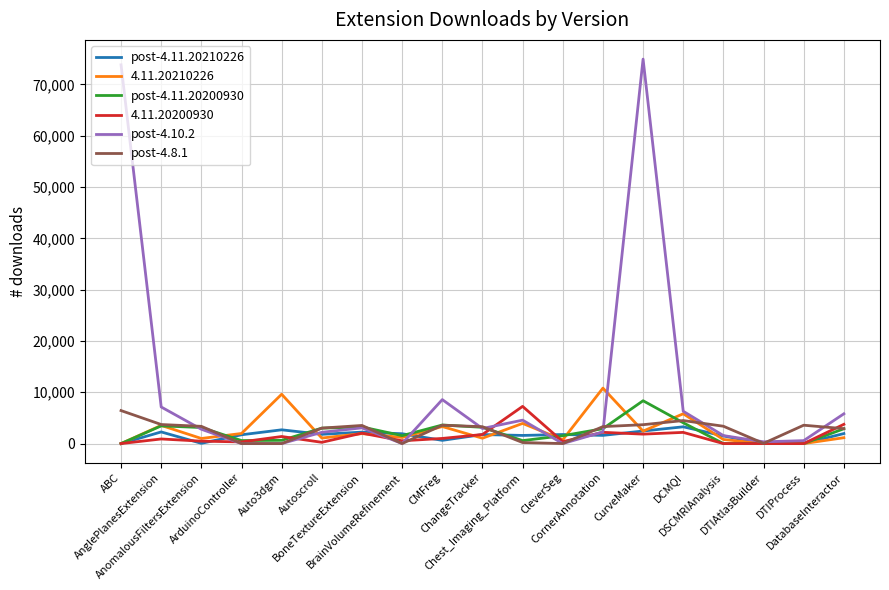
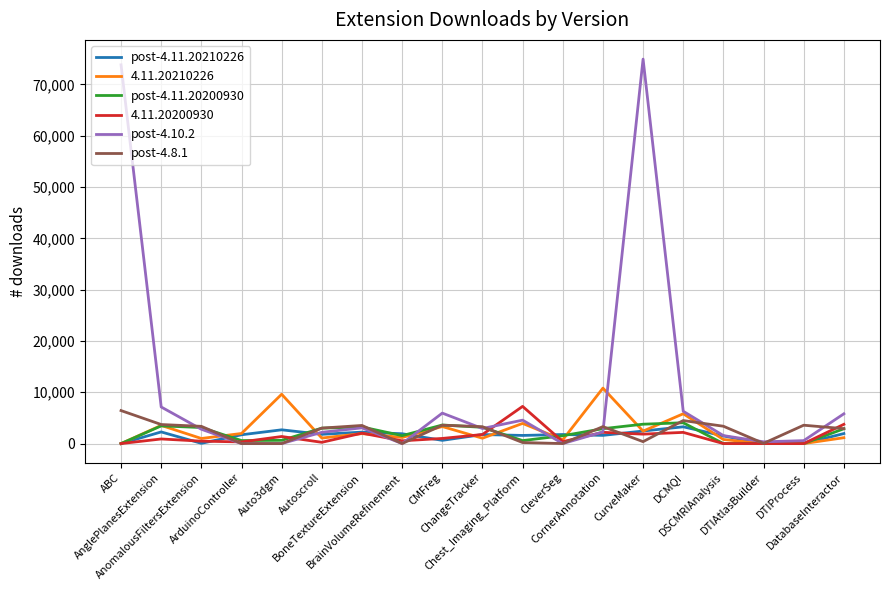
post-4.10.2, CMFreg: 9,000 -> 6,000
post-4.11.20200930, CurveMaker: 8,000 -> 4,000
post-4.8.1, CurveMaker: 4,000 -> 0
